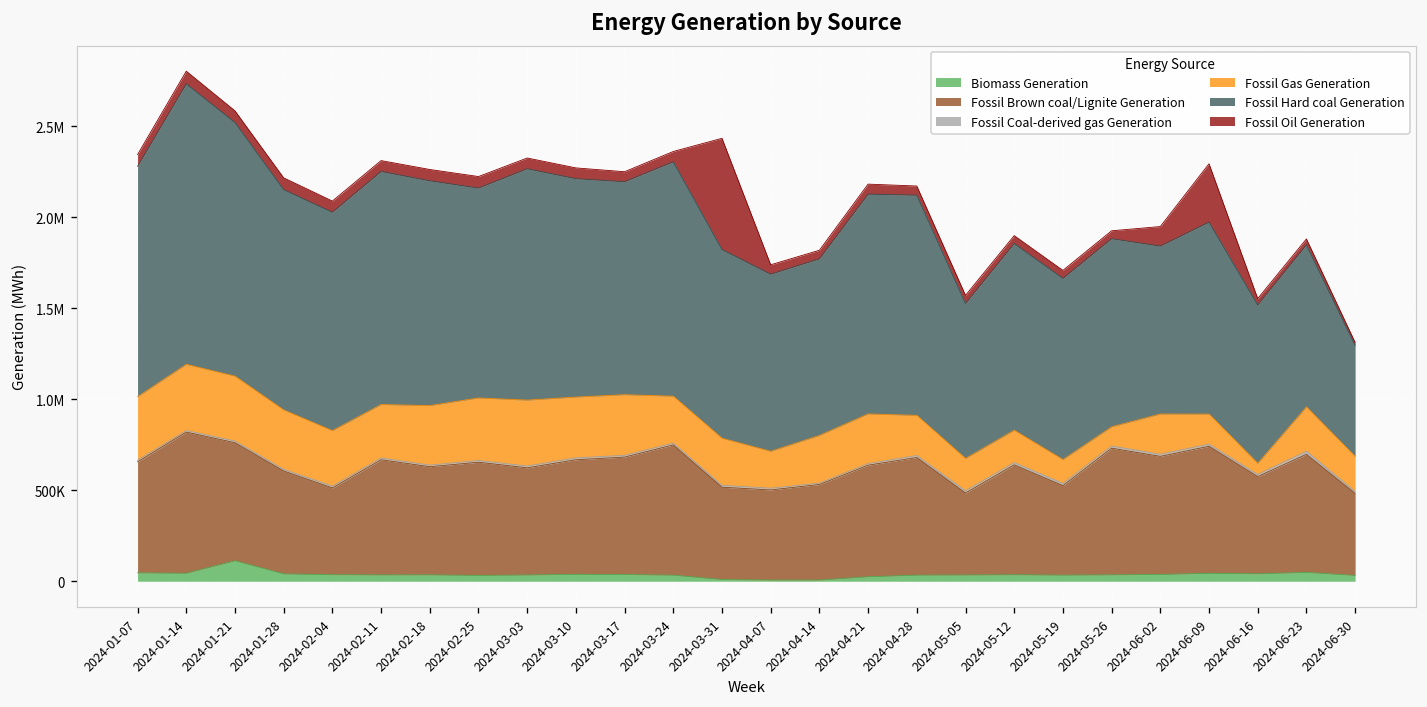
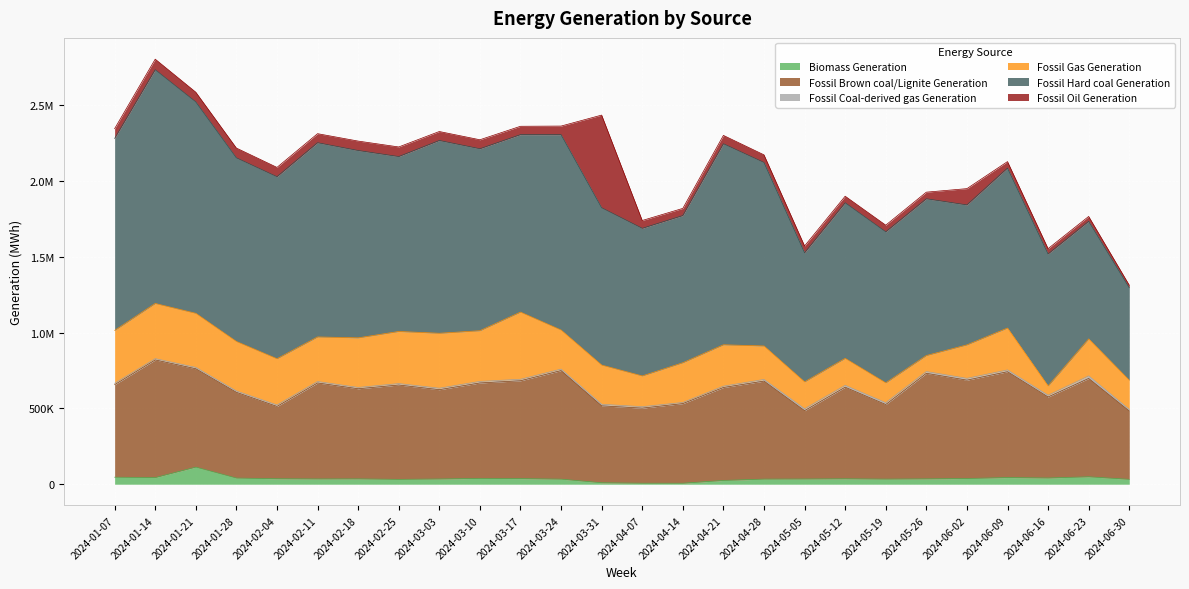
Fossil Gas Generation, 2024-03-17: 330000 -> 440000
Fossil Hard coal Generation, 2024-04-21: 1210000 -> 1330000
Fossil Gas Generation, 2024-06-09: 160000 -> 280000
Fossil Oil Generation, 2024-06-09: 320000 -> 40000
Fossil Hard coal Generation, 2024-06-23: 890000 -> 780000
